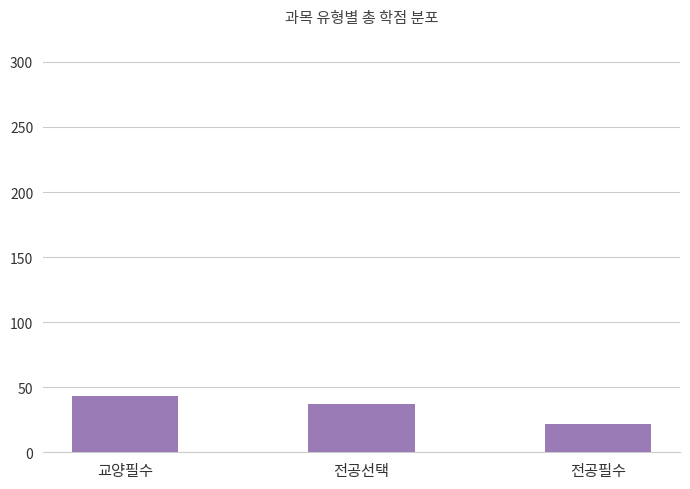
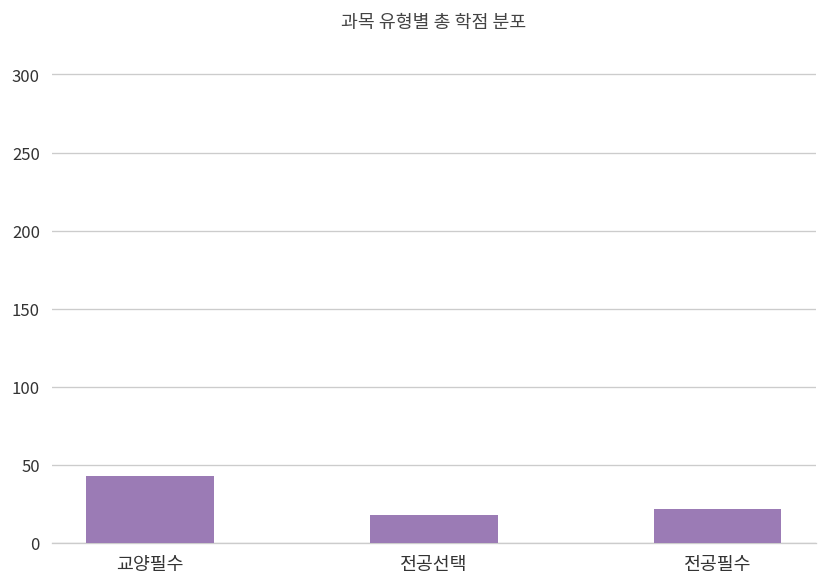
전공선택: 37 -> 18
